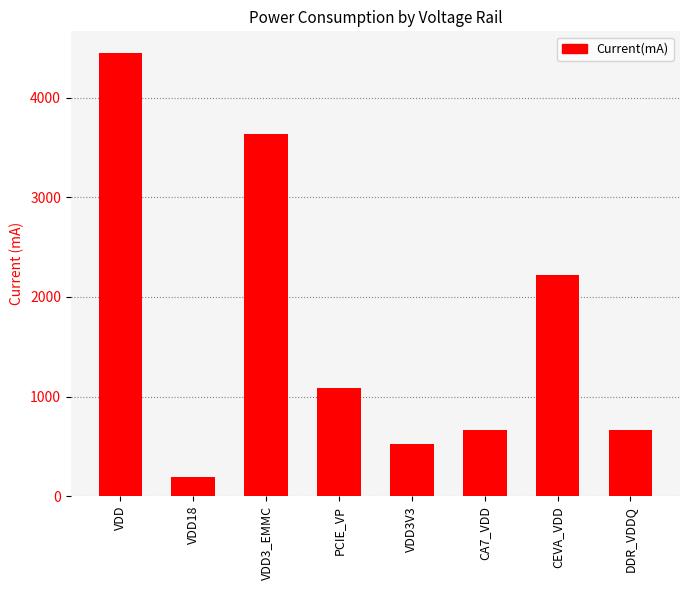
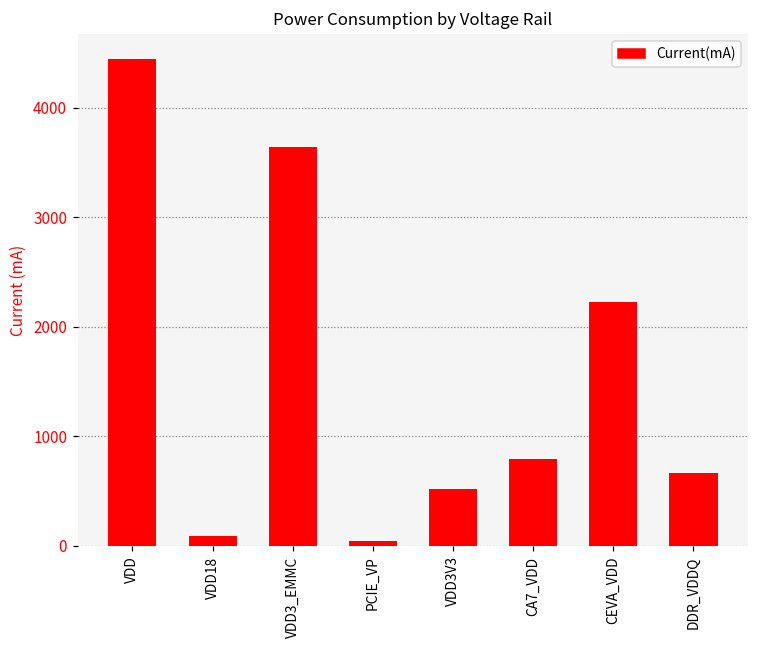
VDD18: 200 -> 100
PCIE_VP: 1100 -> 0
CA7_VDD: 700 -> 800
